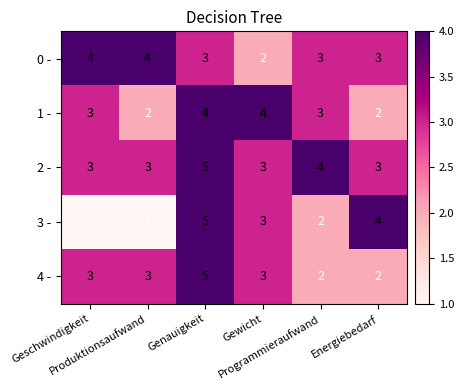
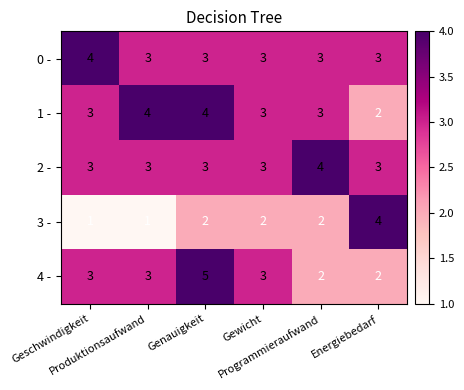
0 -, Produktionsaufwand: 4 -> 3
0 -, Gewicht: 2 -> 3
1 -, Produktionsaufwand: 2 -> 4
1 -, Gewicht: 4 -> 3
2 -, Genauigkeit: 5 -> 3
3 -, Genauigkeit: 5 -> 2
3 -, Gewicht: 3 -> 2
